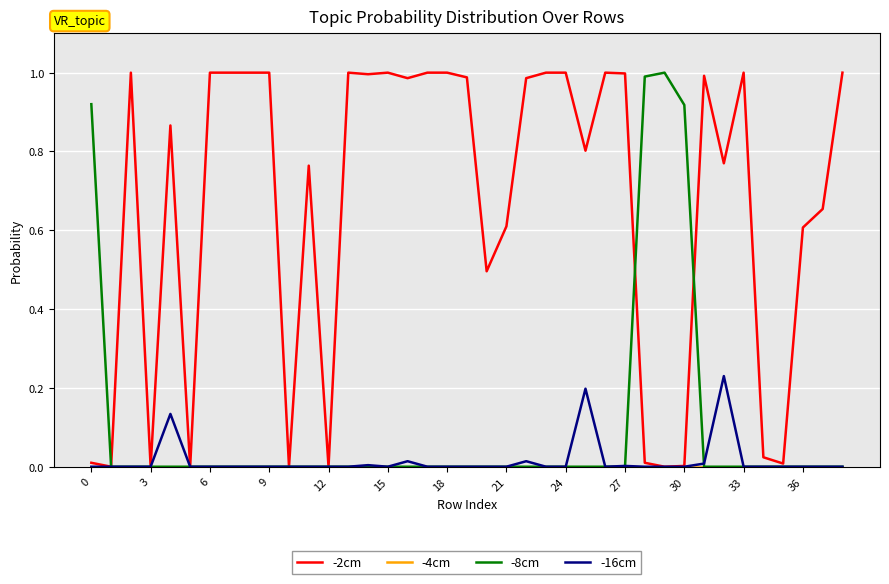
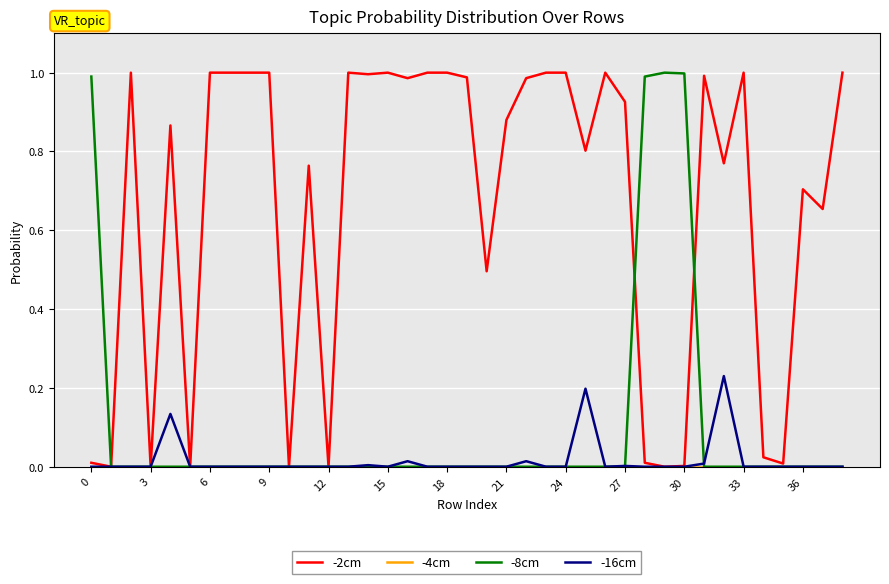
-8cm, 0: 0.92 -> 0.99
-2cm, 21: 0.61 -> 0.88
-2cm, 27: 1.00 -> 0.93
-8cm, 30: 0.92 -> 1.00
-2cm, 36: 0.61 -> 0.70
